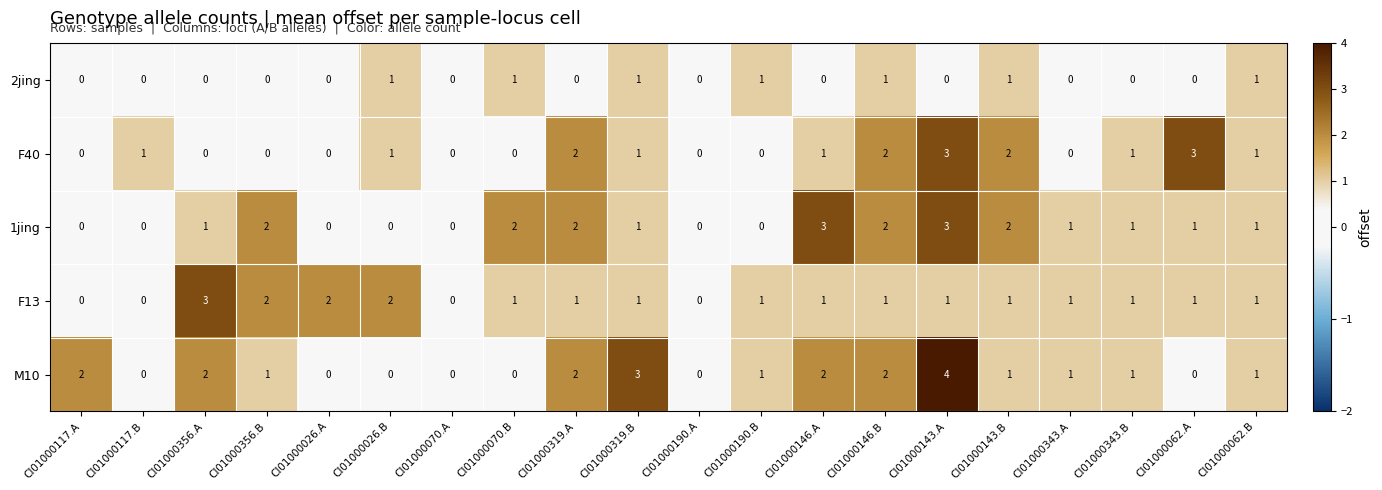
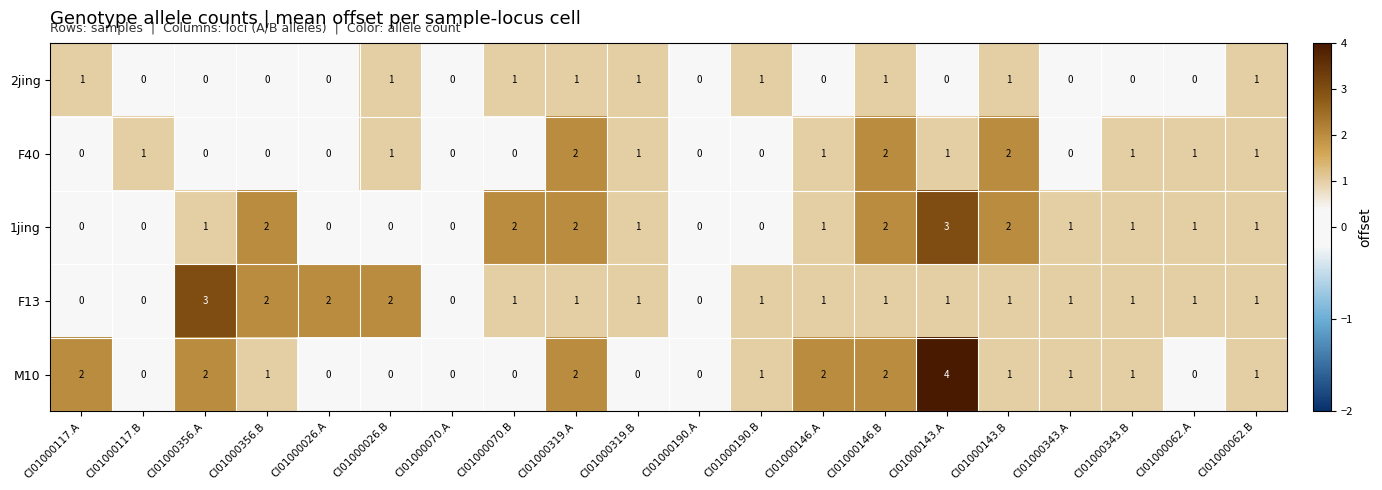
2jing, CI01000117.A: 0 -> 1
2jing, CI01000319.A: 0 -> 1
F40, CI01000143.A: 3 -> 1
F40, CI01000062.A: 3 -> 1
1jing, CI01000146.A: 3 -> 1
M10, CI01000319.B: 3 -> 0
